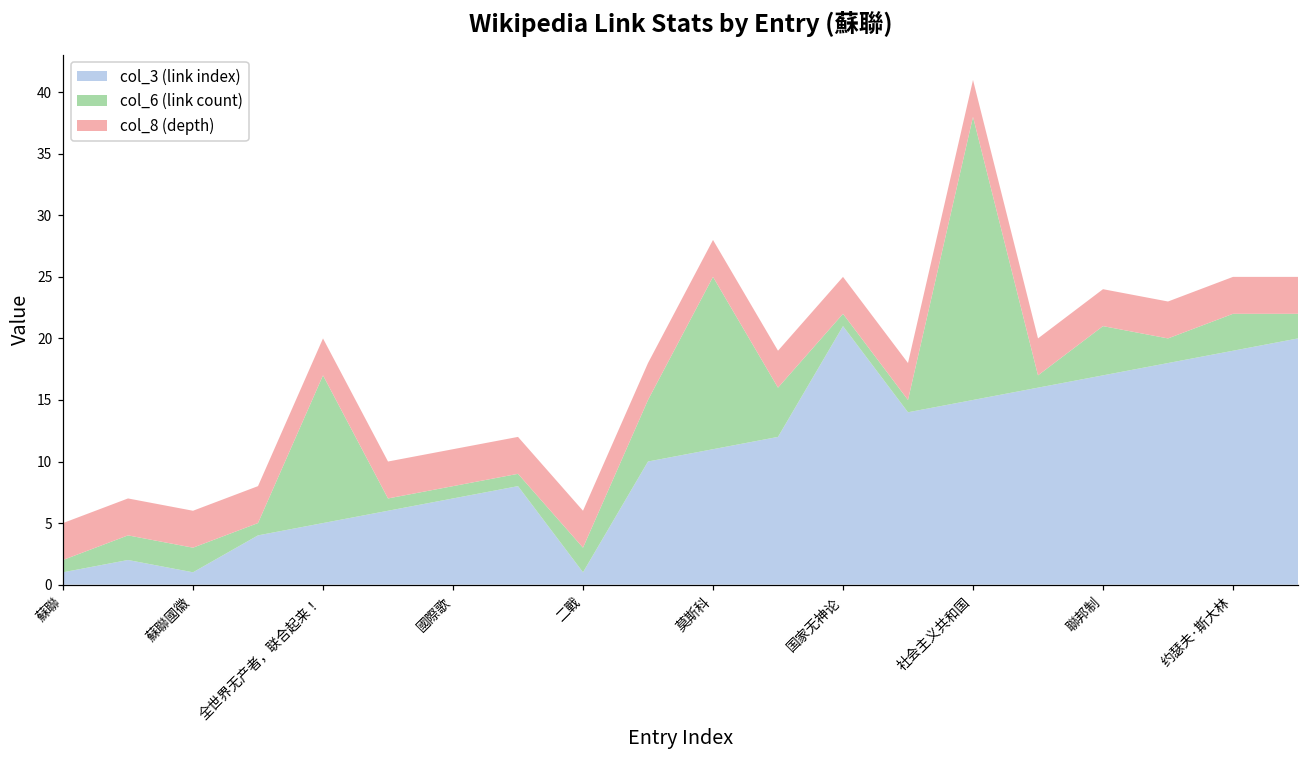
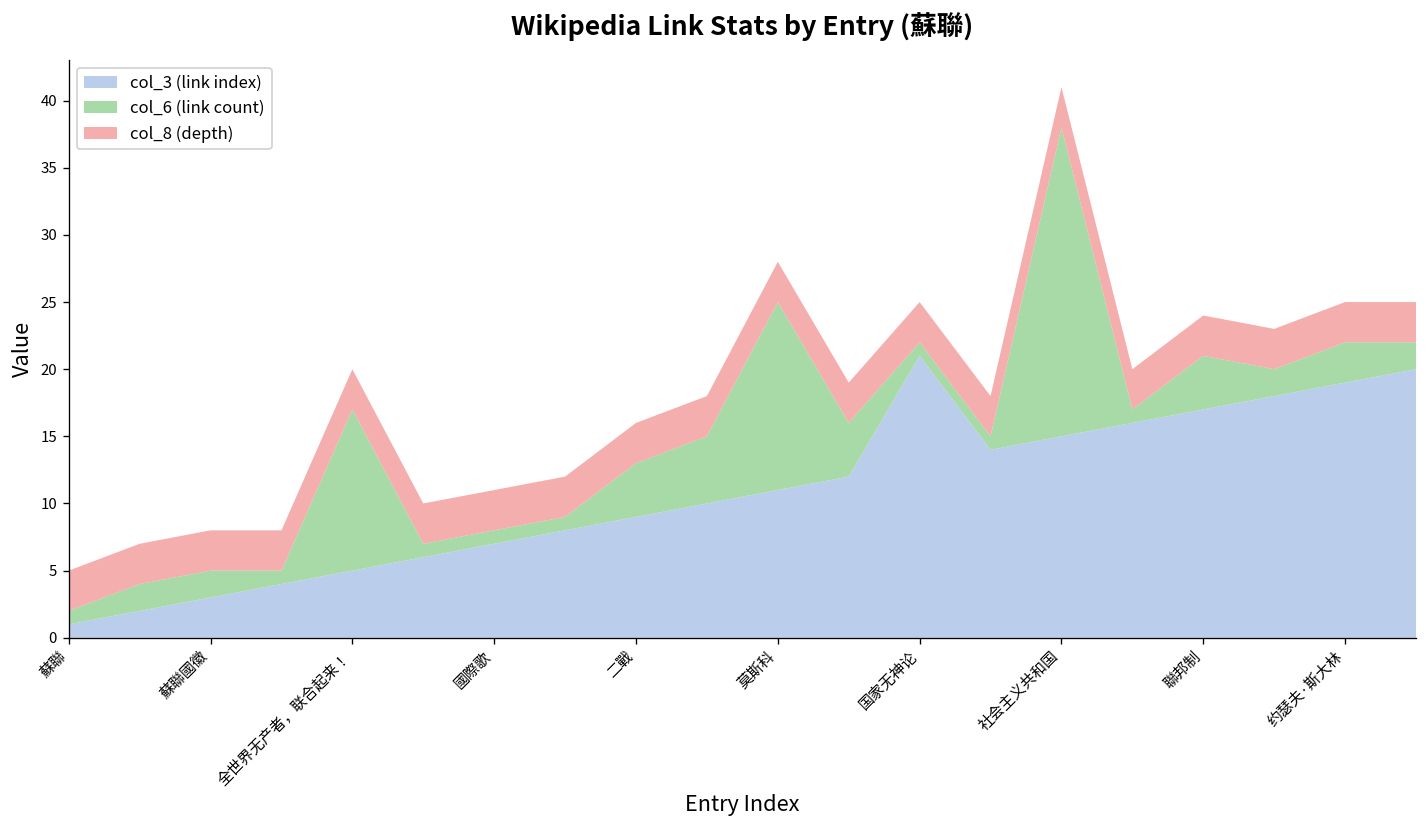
col_3 (link index), 蘇聯國徽: 1 -> 3
col_3 (link index), 二戰: 1 -> 9
col_6 (link count), 二戰: 2 -> 4
